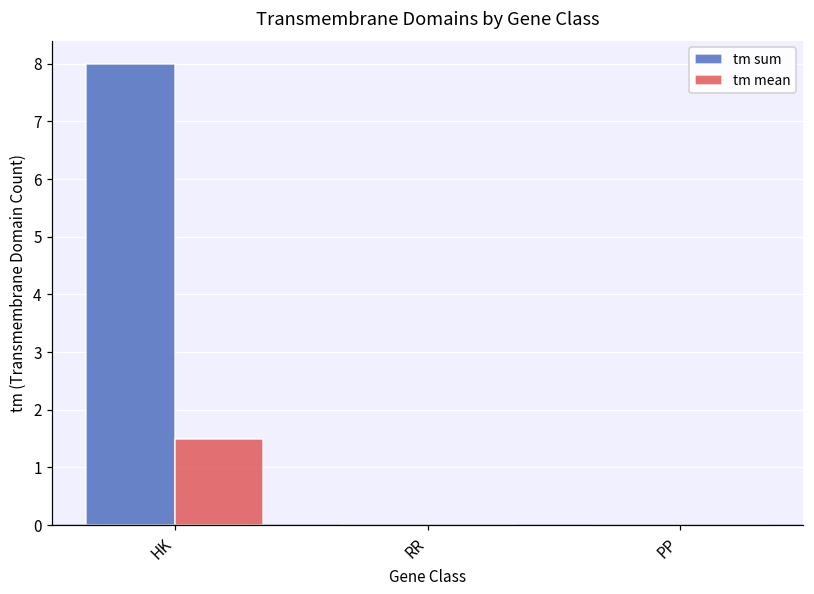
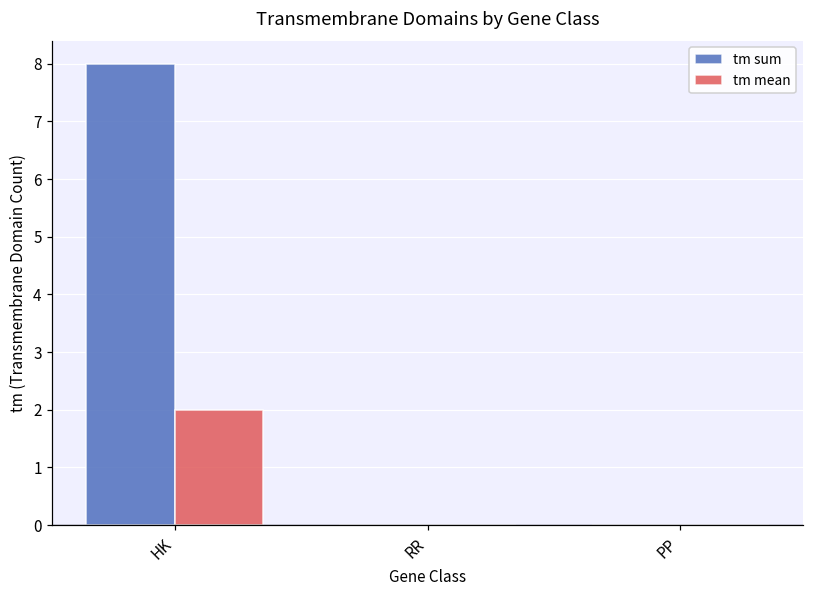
tm mean, HK: 1.5 -> 2.0
